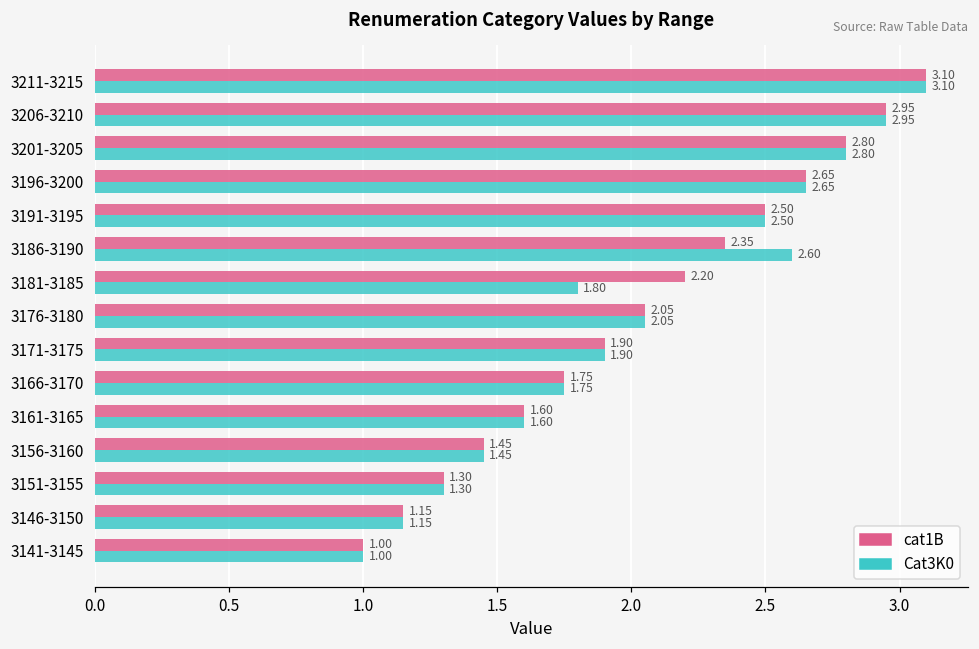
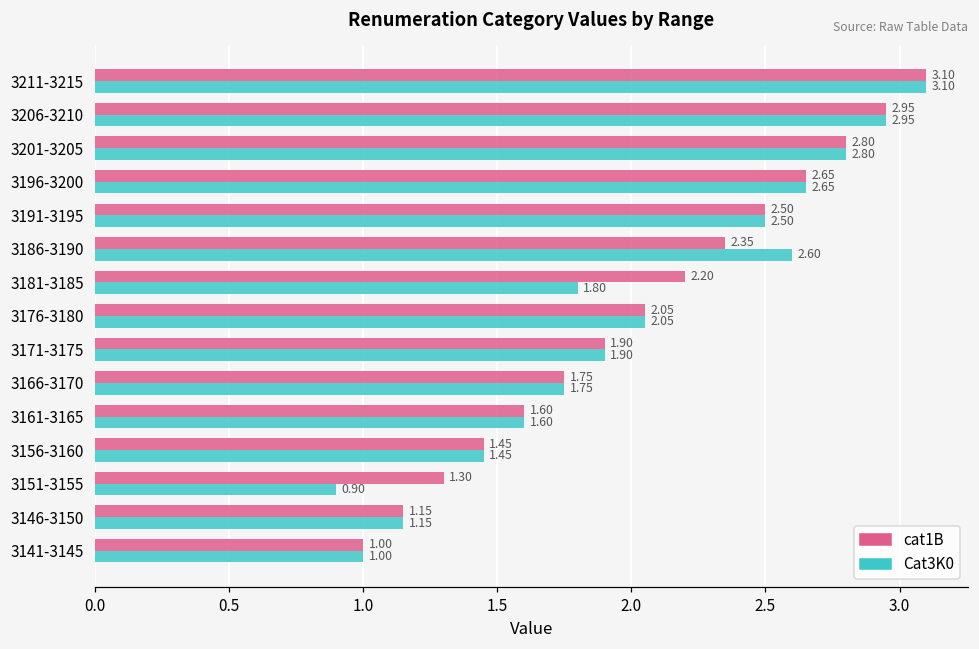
Cat3K0, 3151-3155: 1.30 -> 0.90
